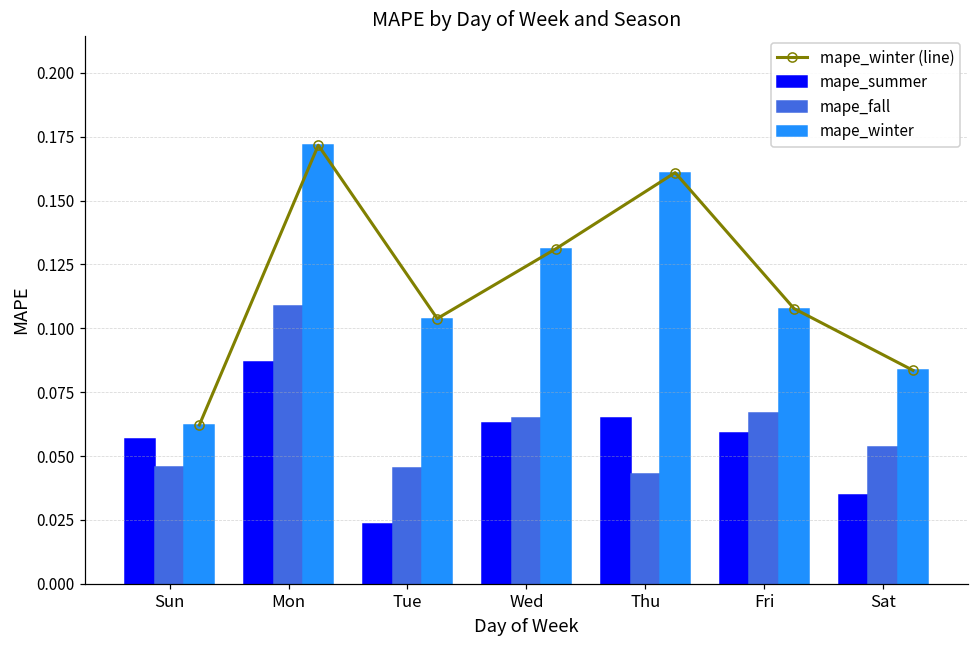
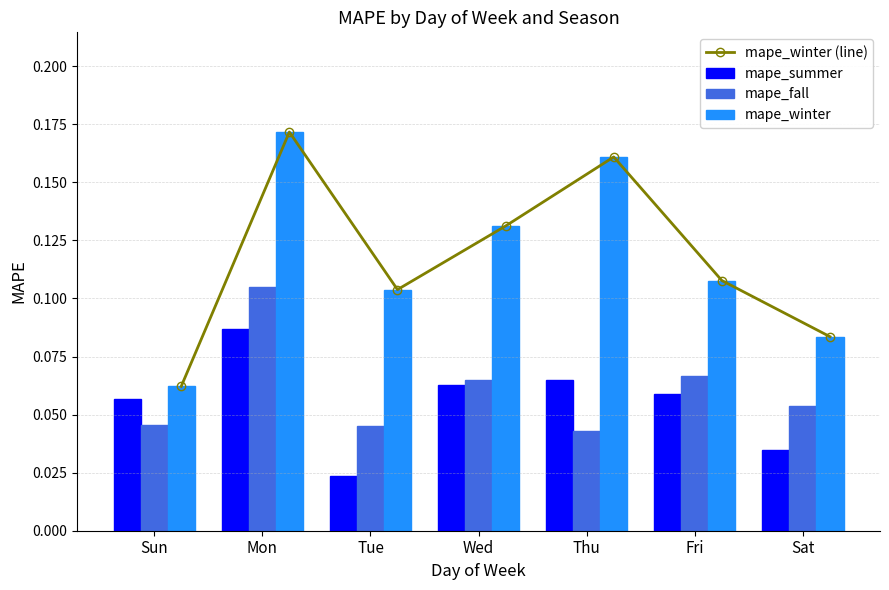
mape_fall, Mon: 0.109 -> 0.105
